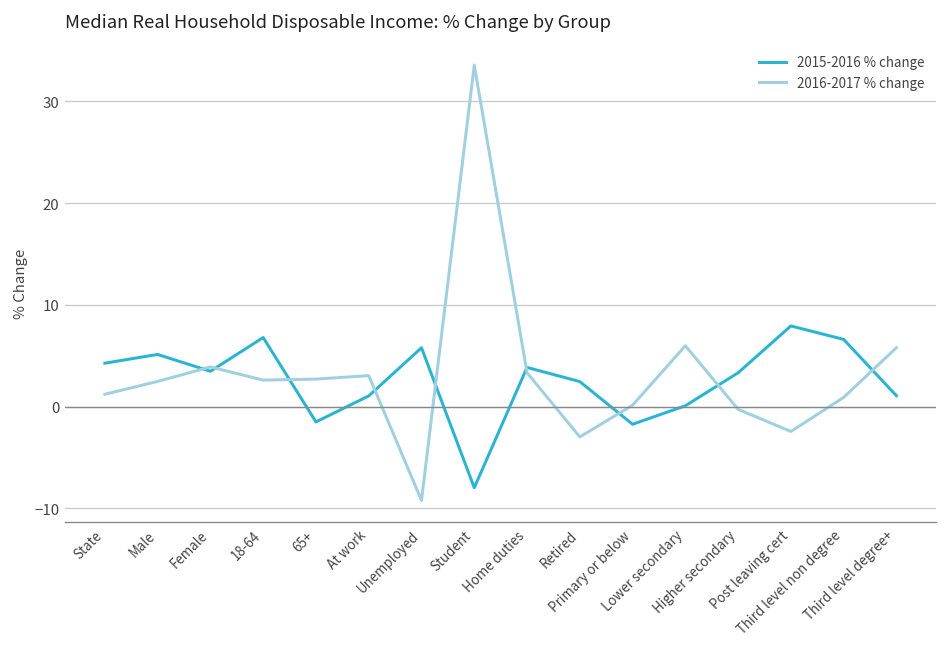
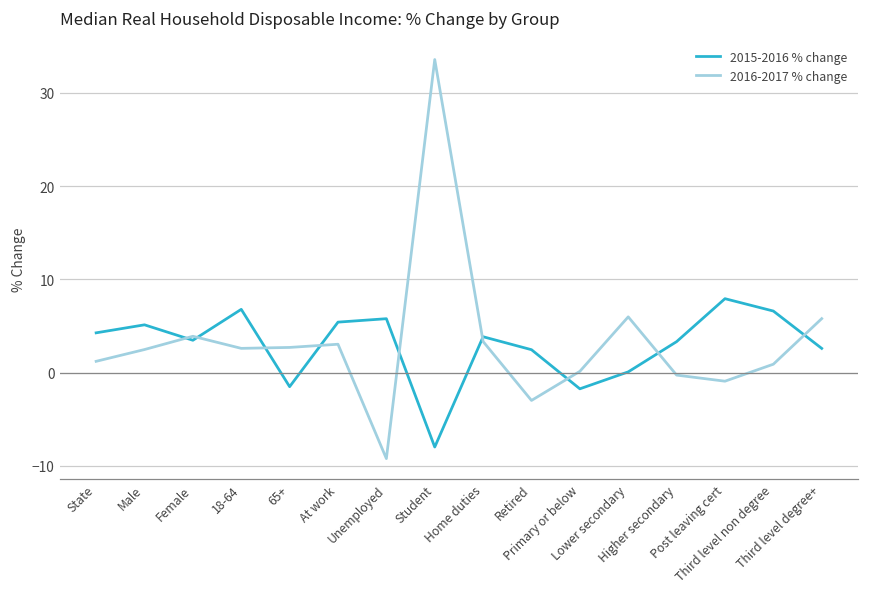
2015-2016 % change, At work: 1 -> 5
2016-2017 % change, Post leaving cert: -2 -> -1
2015-2016 % change, Third level degree+: 1 -> 3
